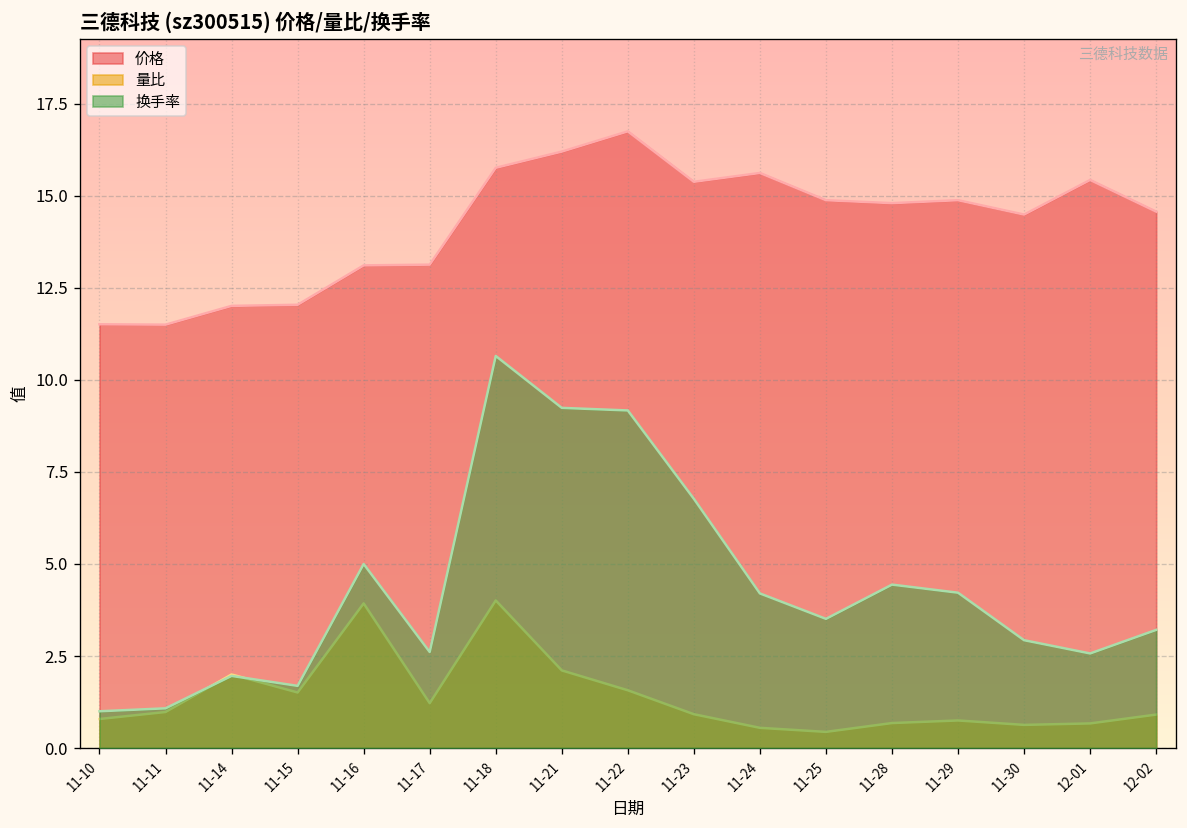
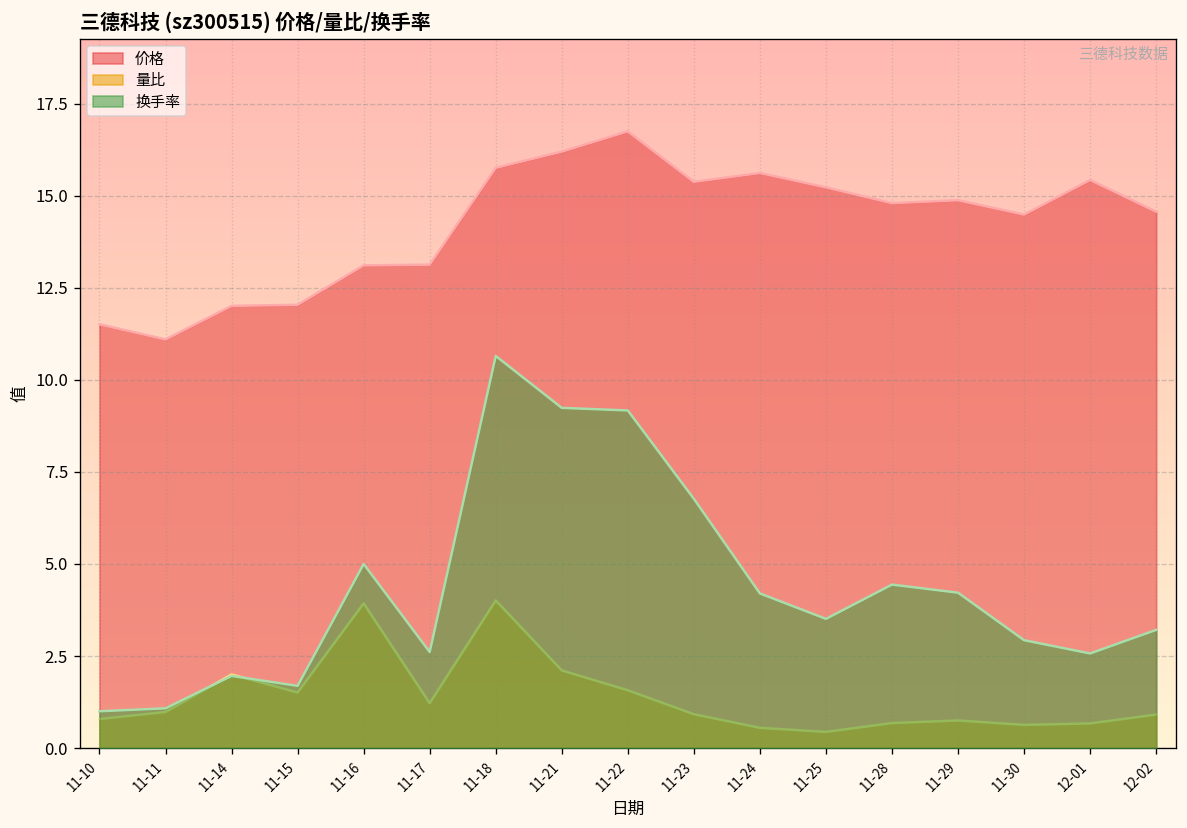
价格, 11-11: 11.5 -> 11.1
价格, 11-25: 14.9 -> 15.2
